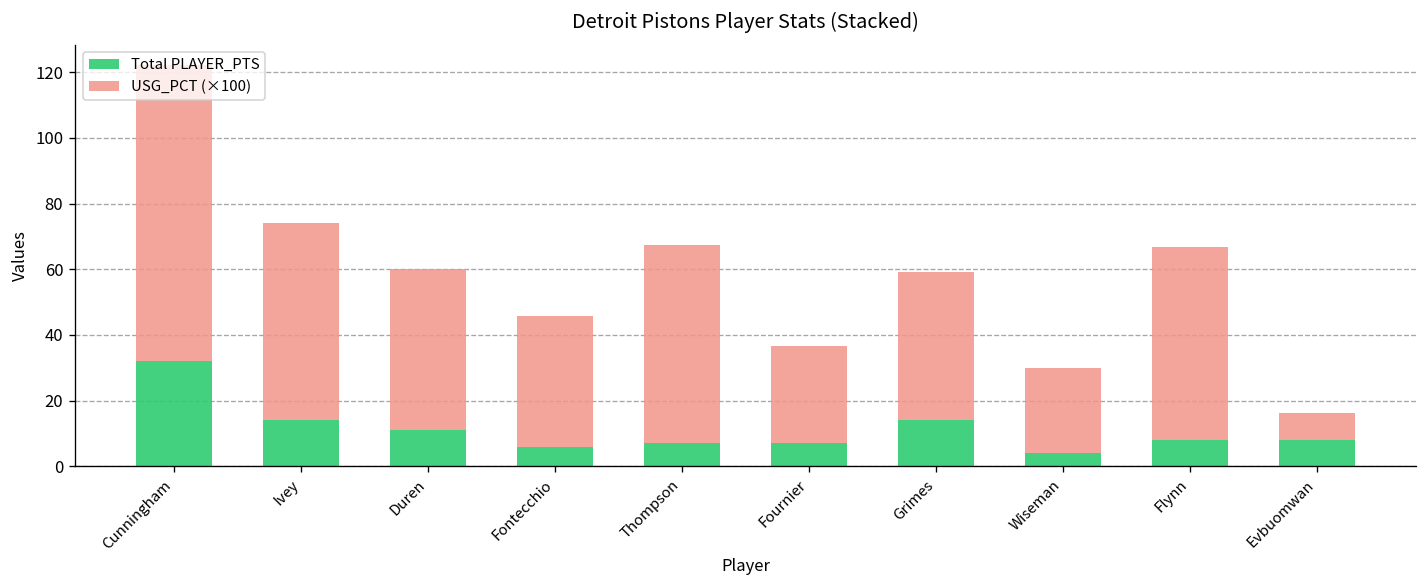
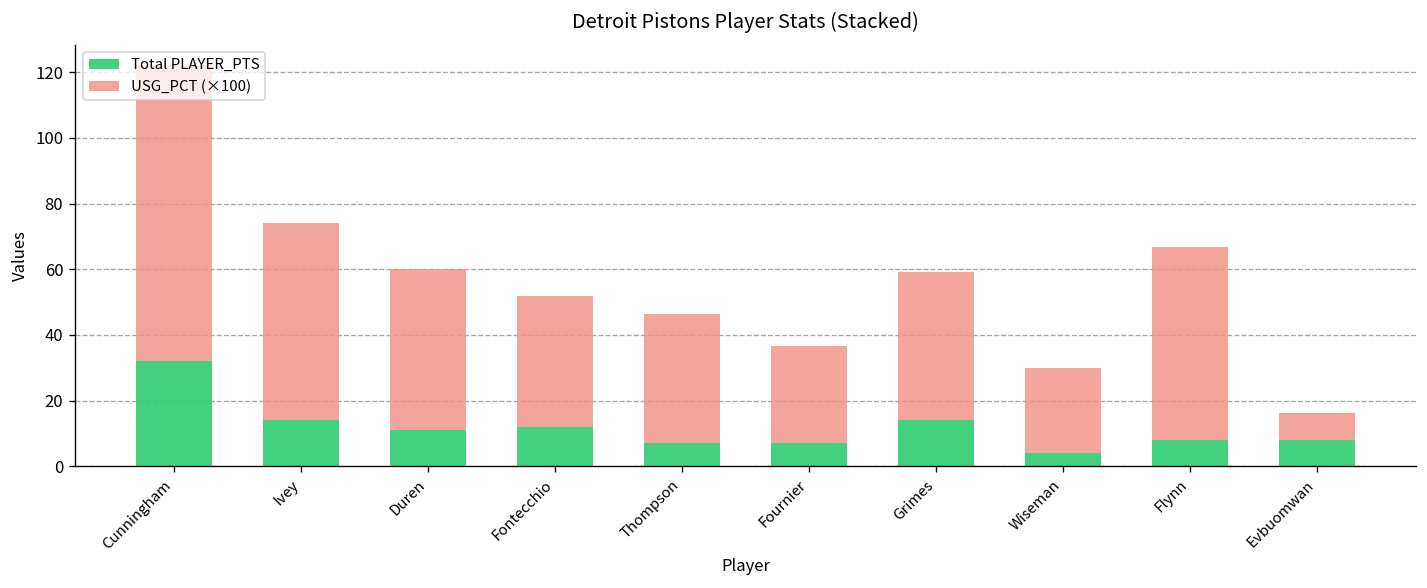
Total PLAYER_PTS, Fontecchio: 6 -> 12
USG_PCT (×100), Thompson: 60 -> 39
